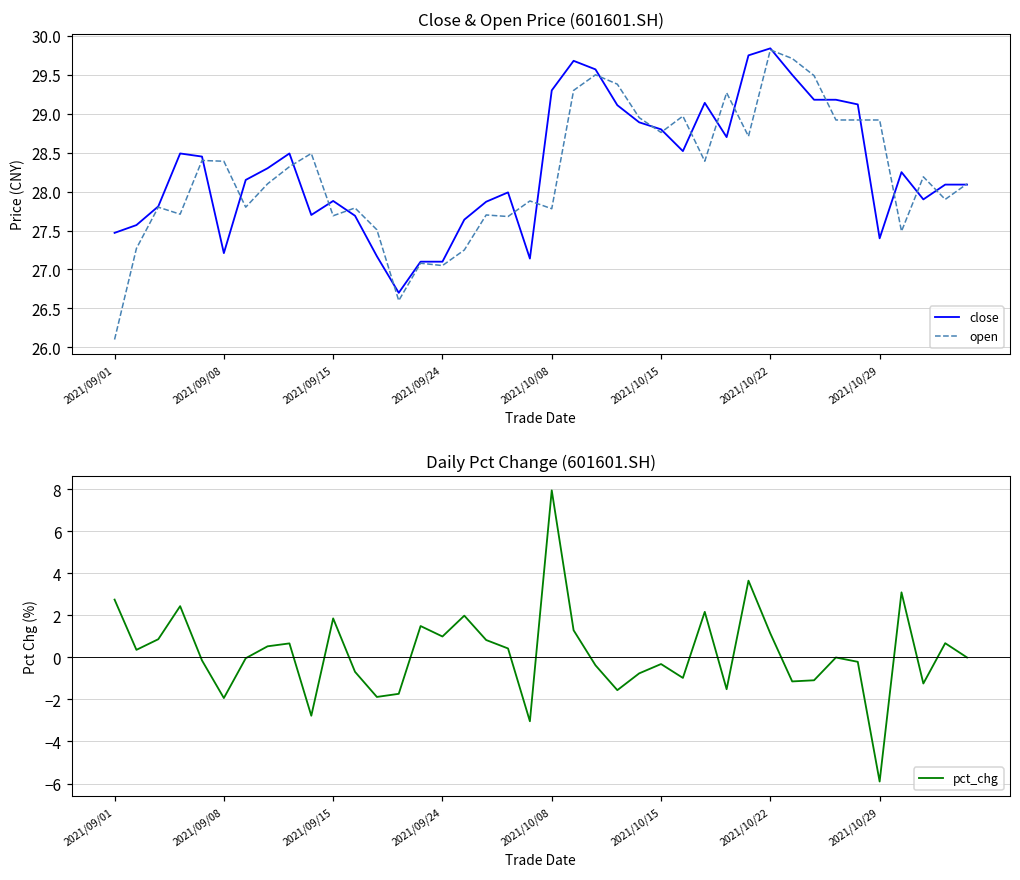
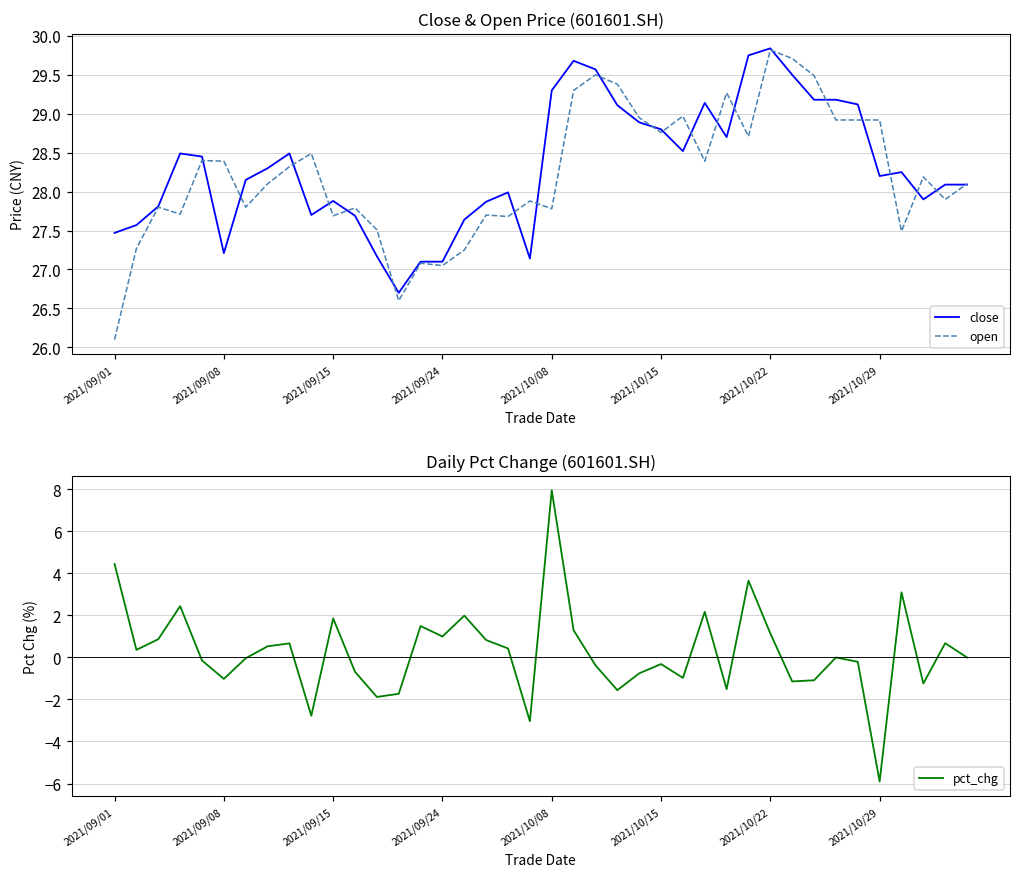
Close & Open Price (601601.SH), close, 2021/10/29: 27.4 -> 28.2
Daily Pct Change (601601.SH), 2021/09/01: 2.8 -> 4.4
Daily Pct Change (601601.SH), 2021/09/08: -1.9 -> -1.0
